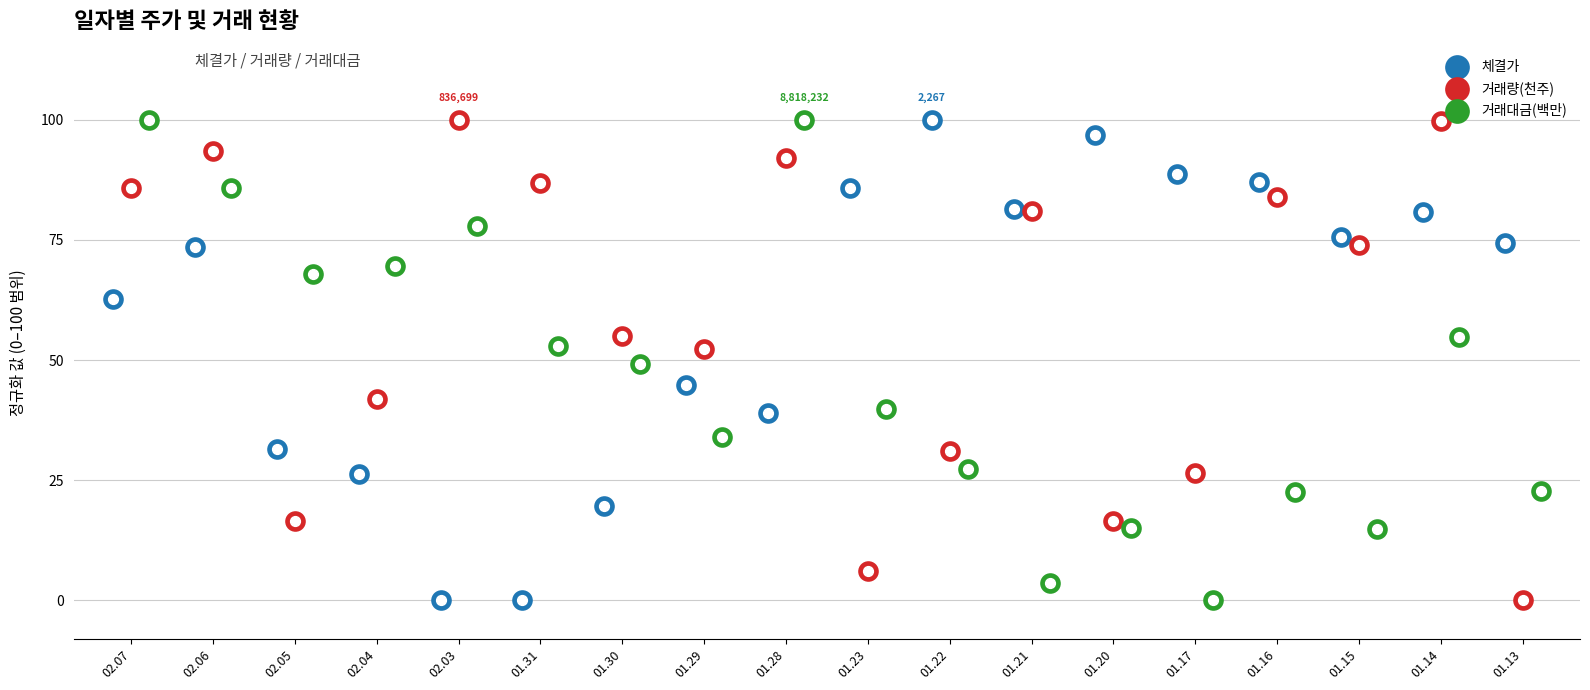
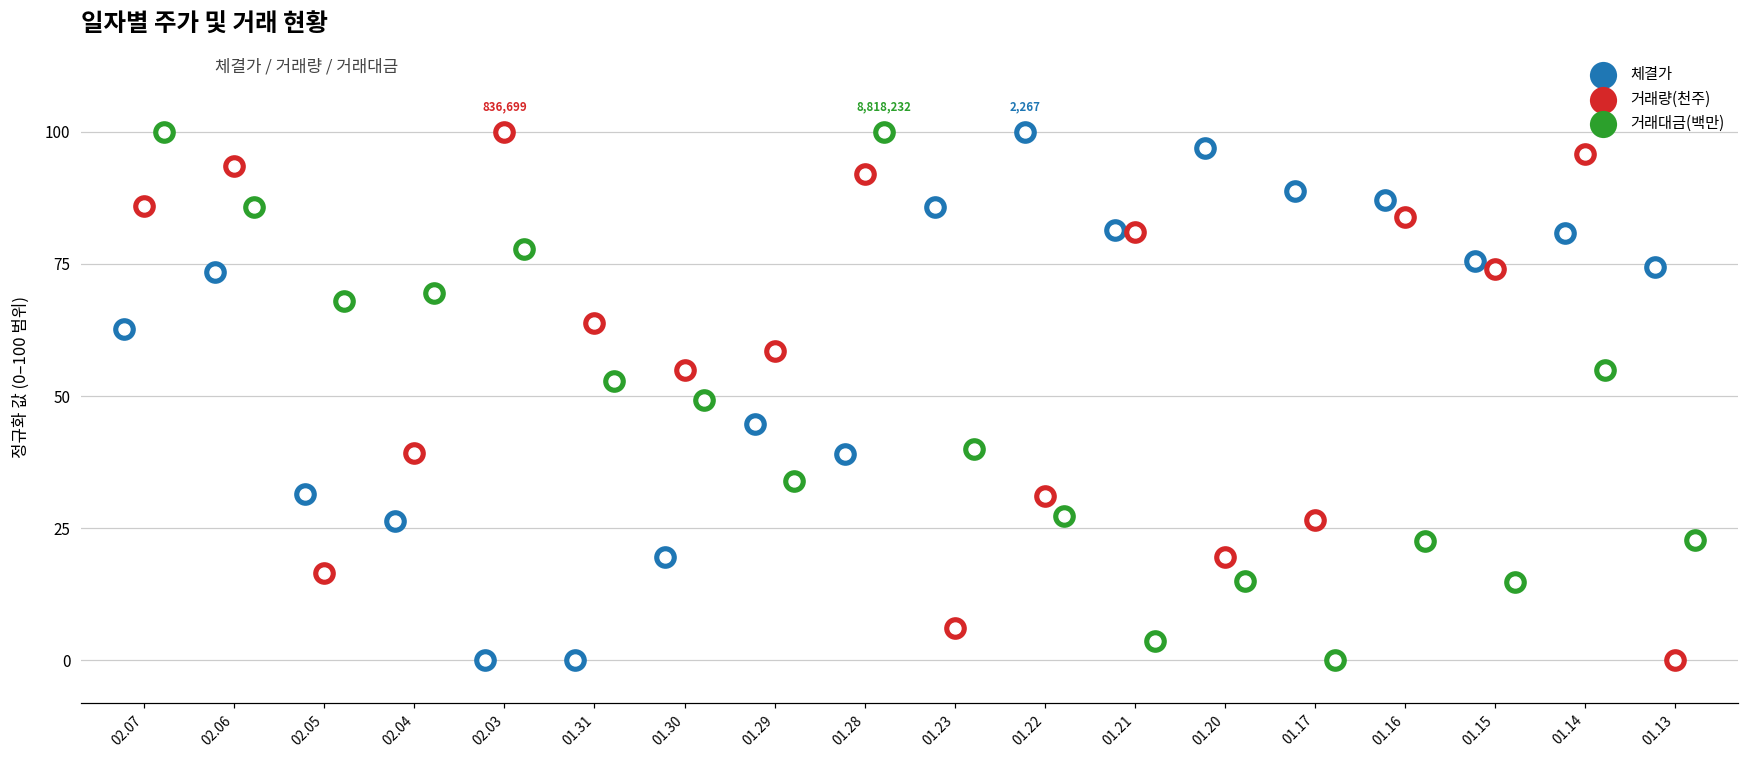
거래량(천주), 02.04: 42 -> 39
거래량(천주), 01.31: 87 -> 64
거래량(천주), 01.29: 52 -> 59
거래량(천주), 01.20: 16 -> 19
거래량(천주), 01.14: 100 -> 96
